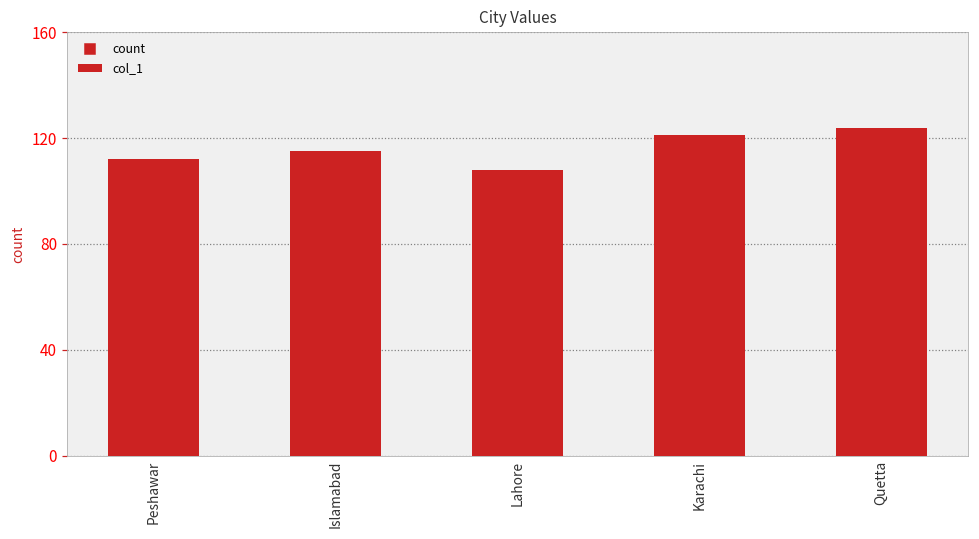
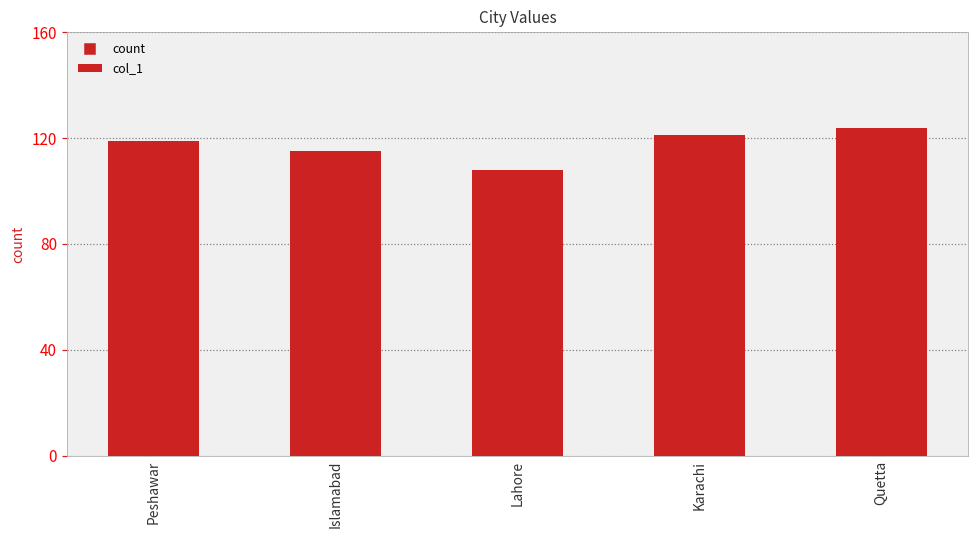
Peshawar: 112 -> 119
